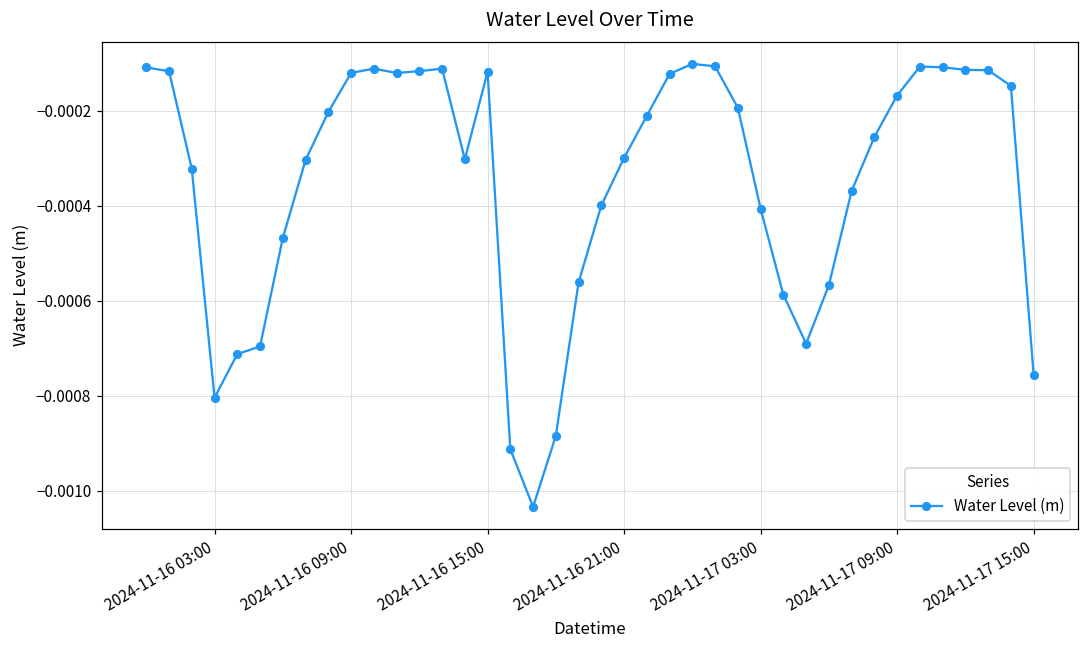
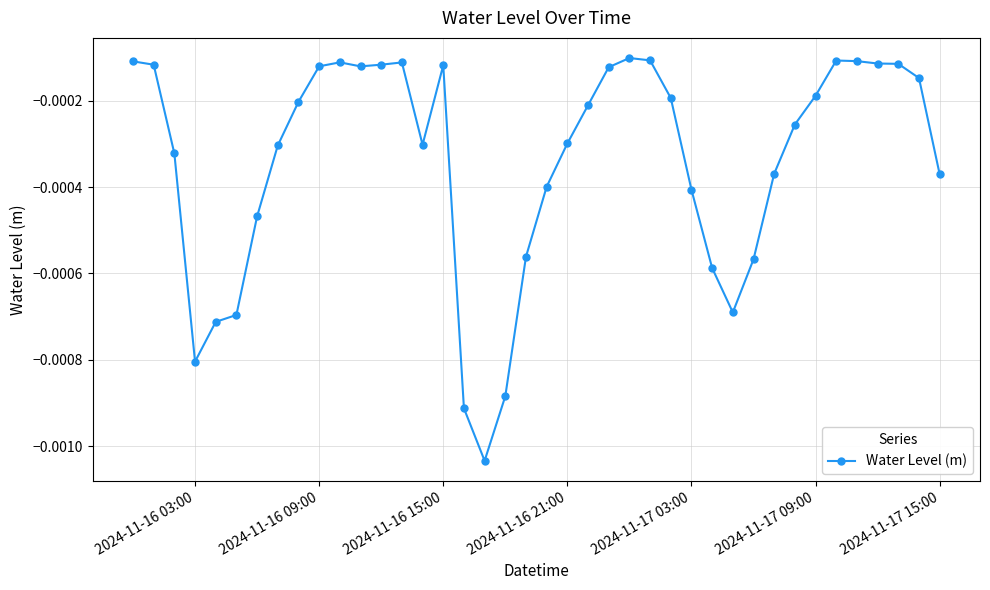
2024-11-17 09:00: -0.00017 -> -0.00019
2024-11-17 15:00: -0.00076 -> -0.00037
